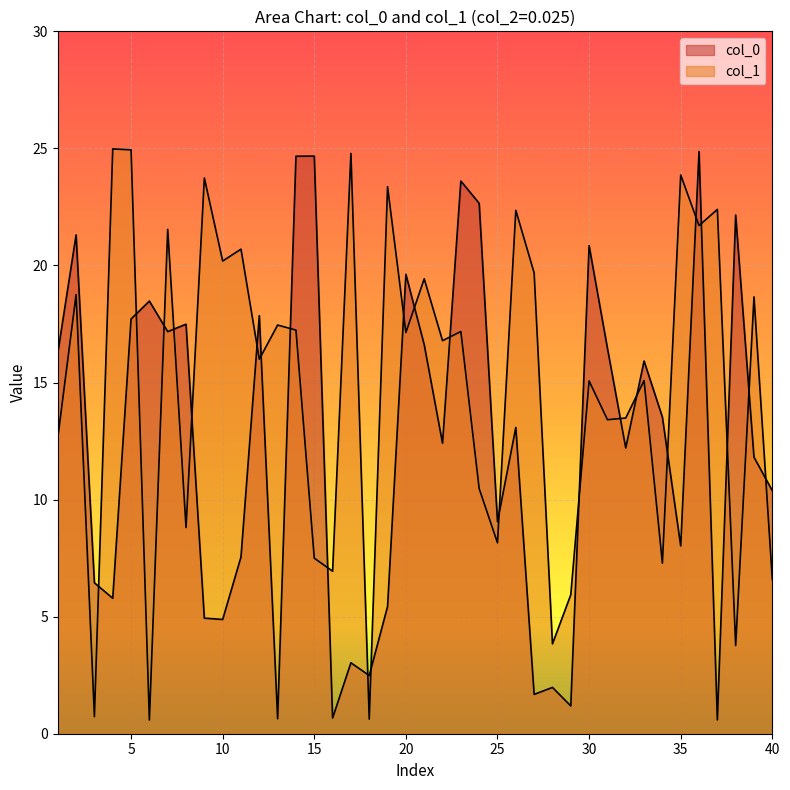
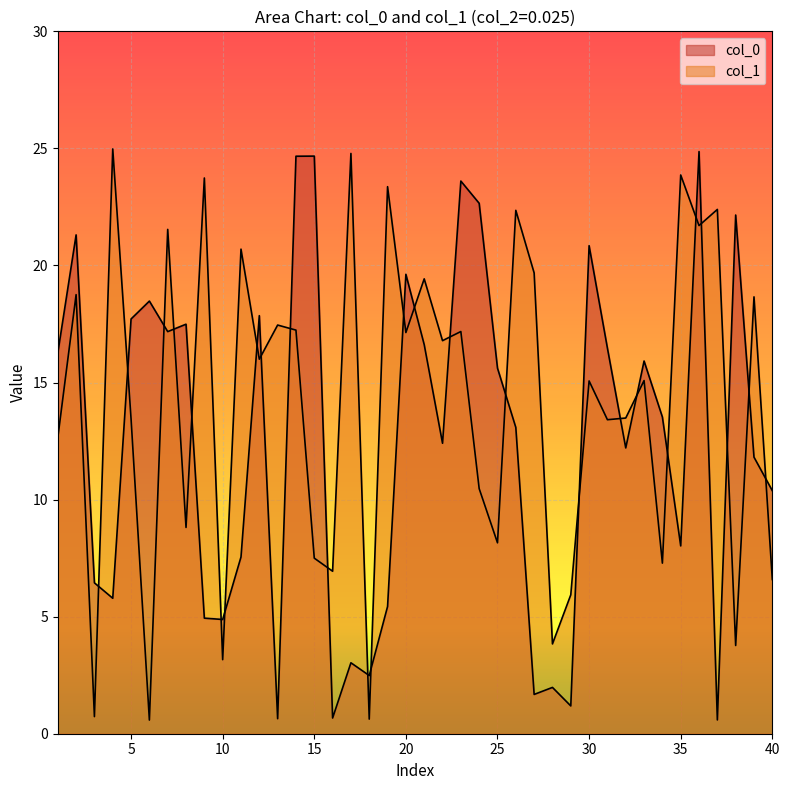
col_1, 5: 24.9 -> 13.4
col_1, 10: 20.2 -> 3.2
col_0, 25: 9.1 -> 15.6
